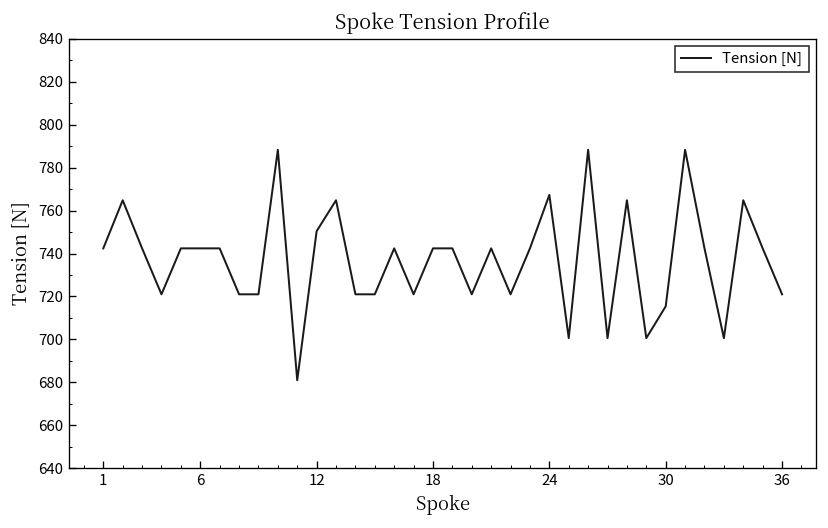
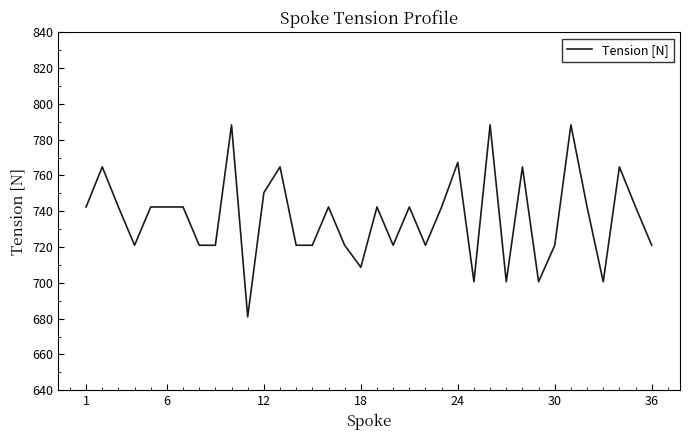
18: 742 -> 709
30: 715 -> 721
